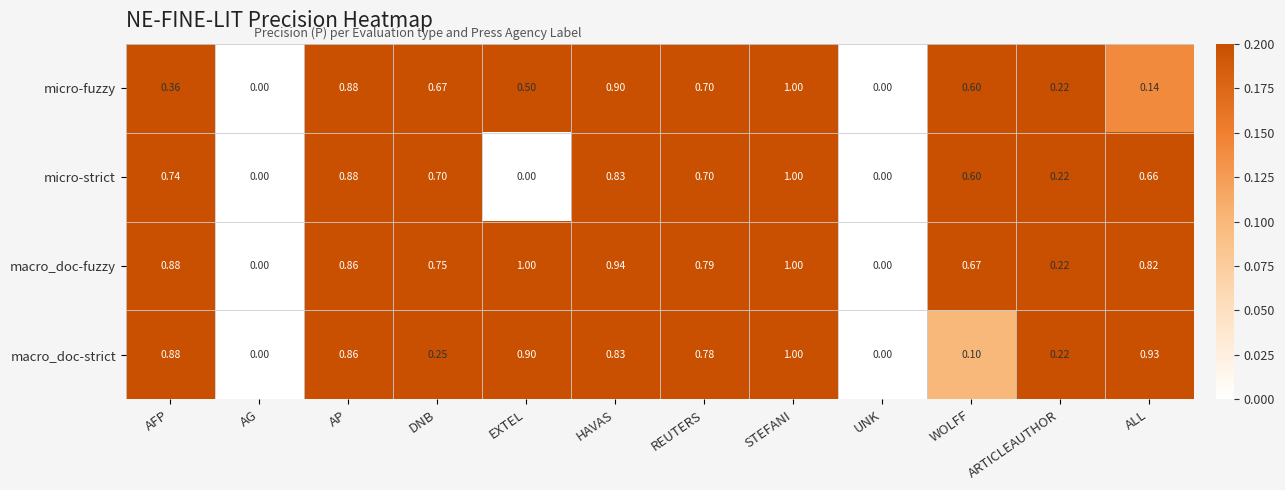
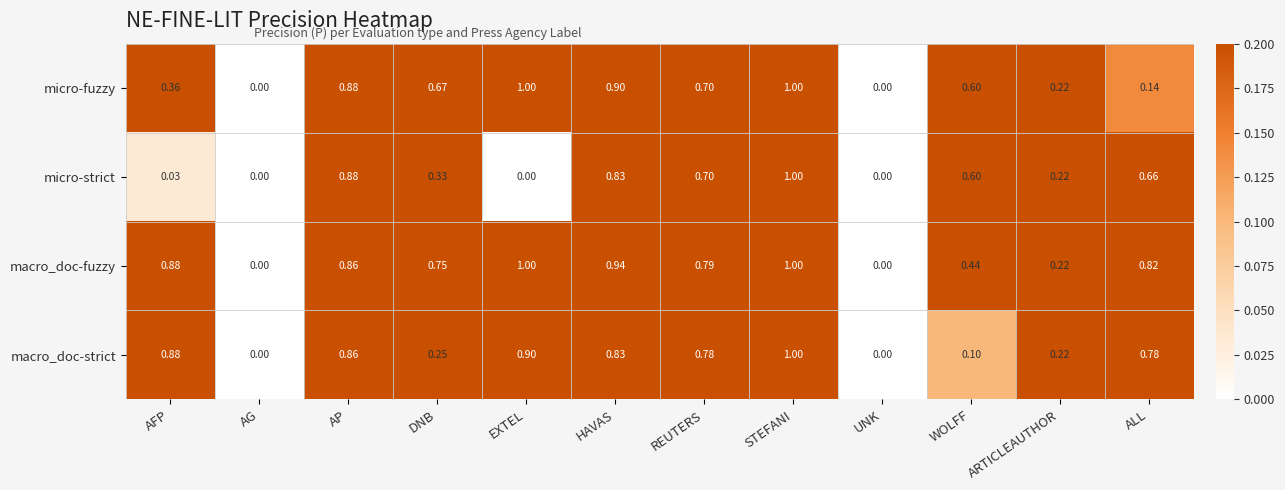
micro-fuzzy, EXTEL: 0.50 -> 1.00
micro-strict, AFP: 0.74 -> 0.03
micro-strict, DNB: 0.70 -> 0.33
macro_doc-fuzzy, WOLFF: 0.67 -> 0.44
macro_doc-strict, ALL: 0.93 -> 0.78
